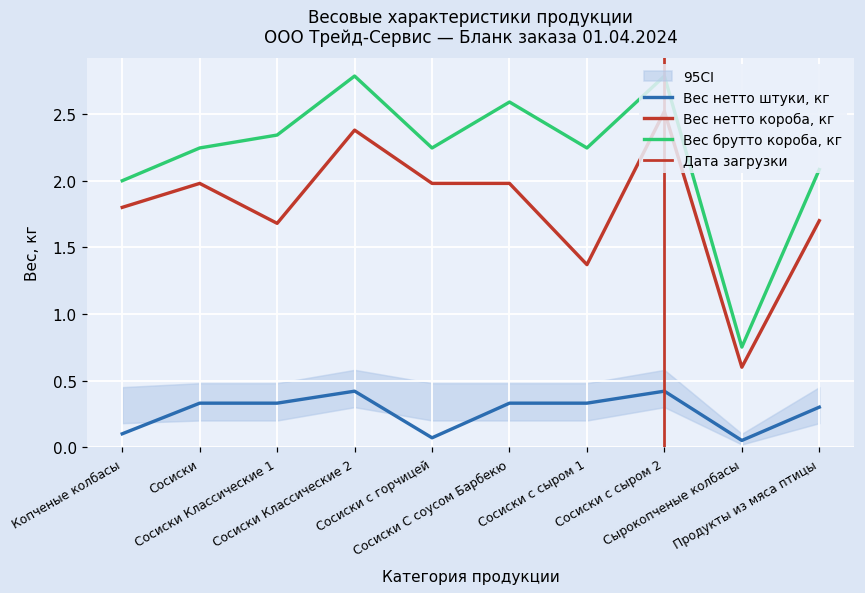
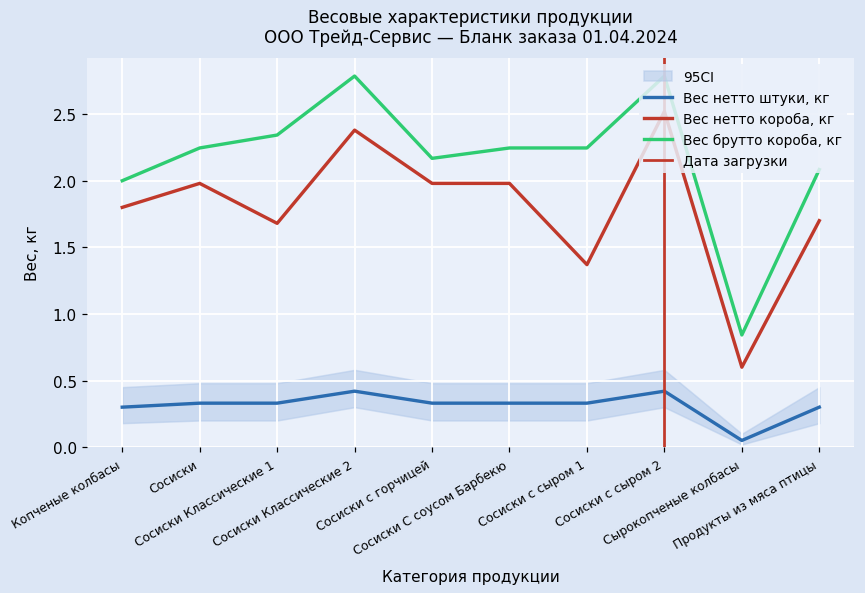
Вес нетто штуки, кг, Копченые колбасы: 0.1 -> 0.3
Вес нетто штуки, кг, Сосиски с горчицей: 0.07 -> 0.33
Вес брутто короба, кг, Сосиски с горчицей: 2.25 -> 2.17
Вес брутто короба, кг, Сосиски С соусом Барбекю: 2.59 -> 2.25
Вес брутто короба, кг, Сырокопченые колбасы: 0.75 -> 0.84
